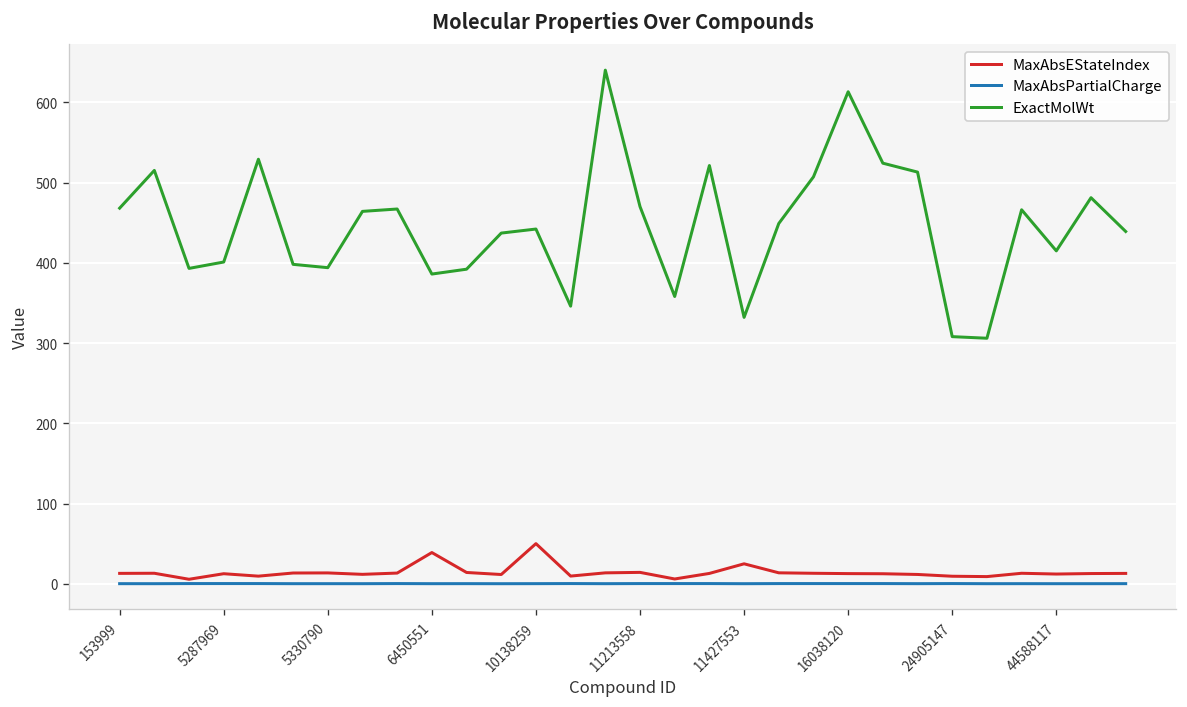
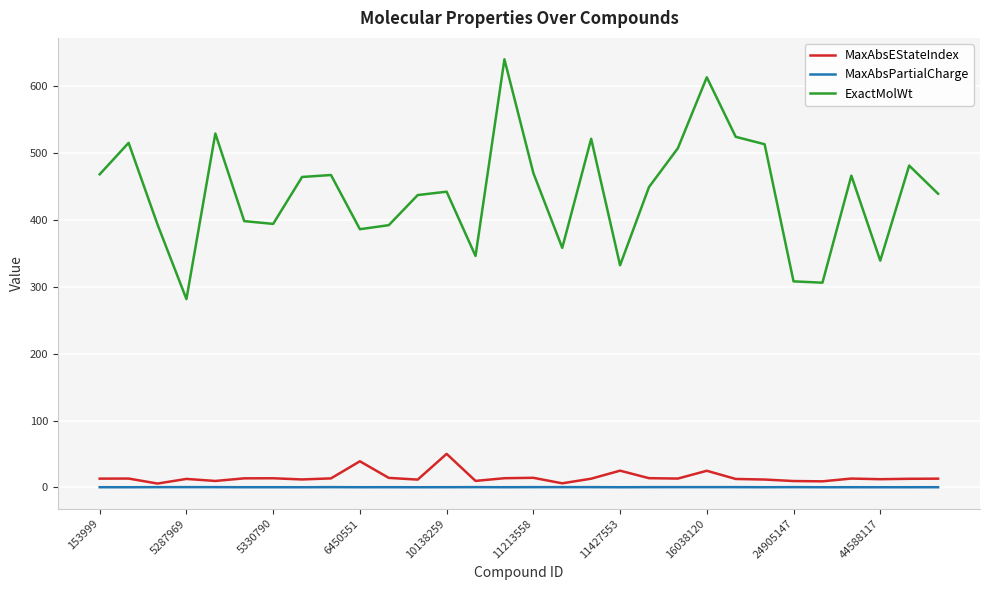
ExactMolWt, 5287969: 400 -> 280
MaxAbsEStateIndex, 16038120: 10 -> 20
ExactMolWt, 44588117: 420 -> 340
